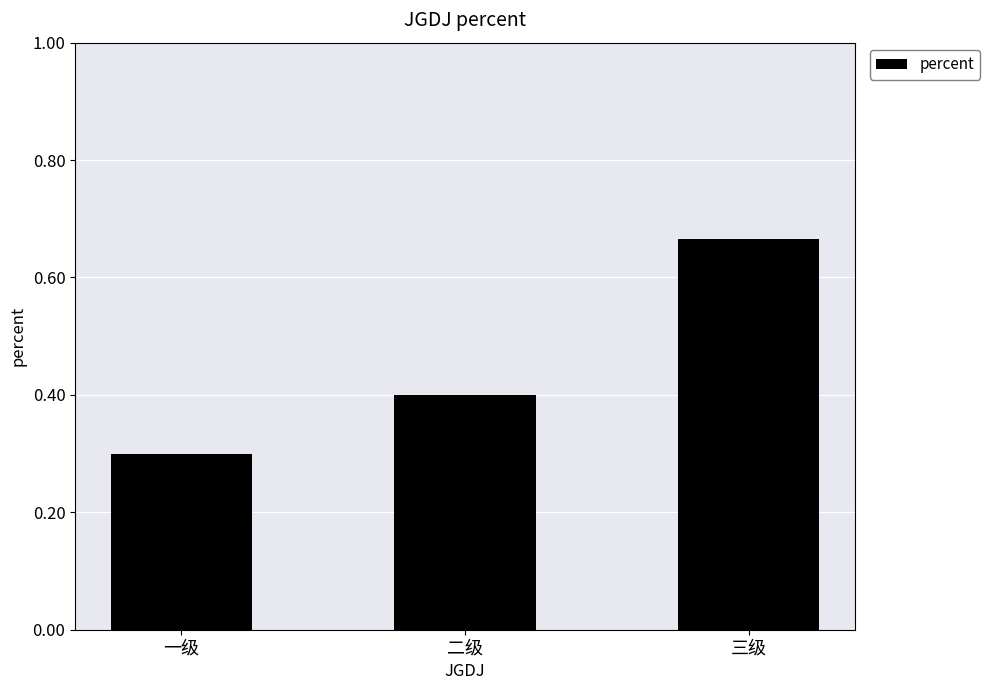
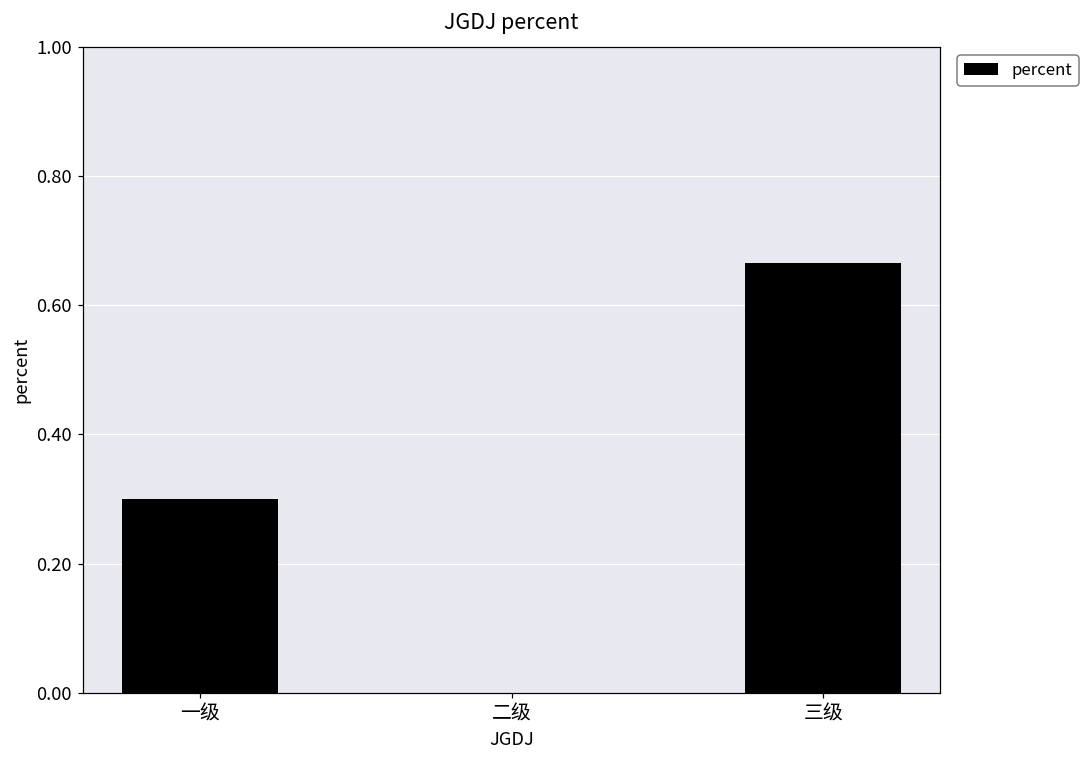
二级: 0.4 -> 0.0
